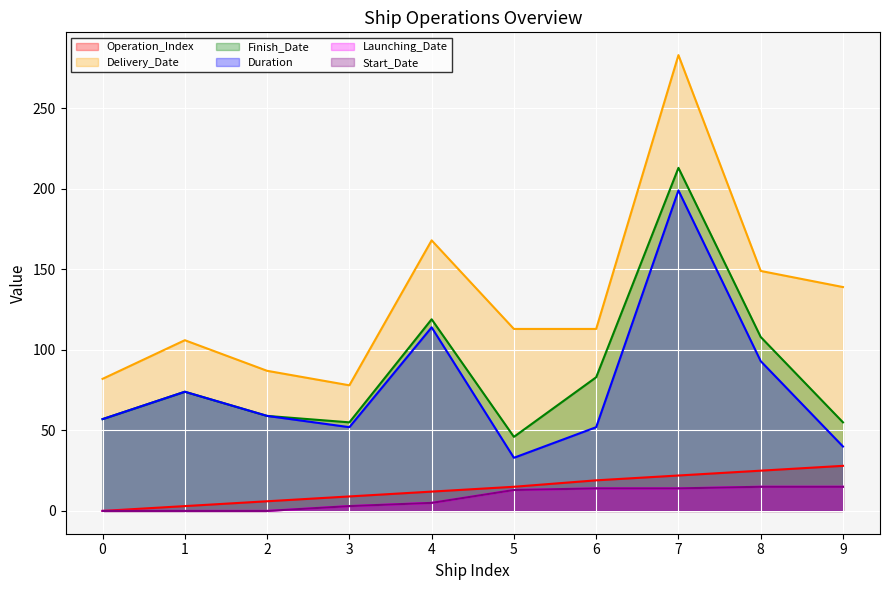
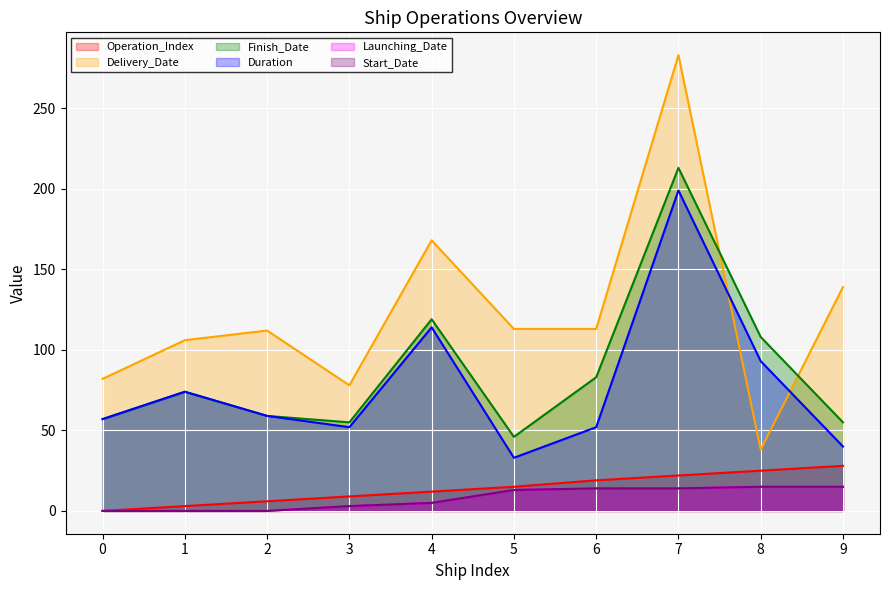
Delivery_Date, 2: 87 -> 112
Delivery_Date, 8: 149 -> 38
